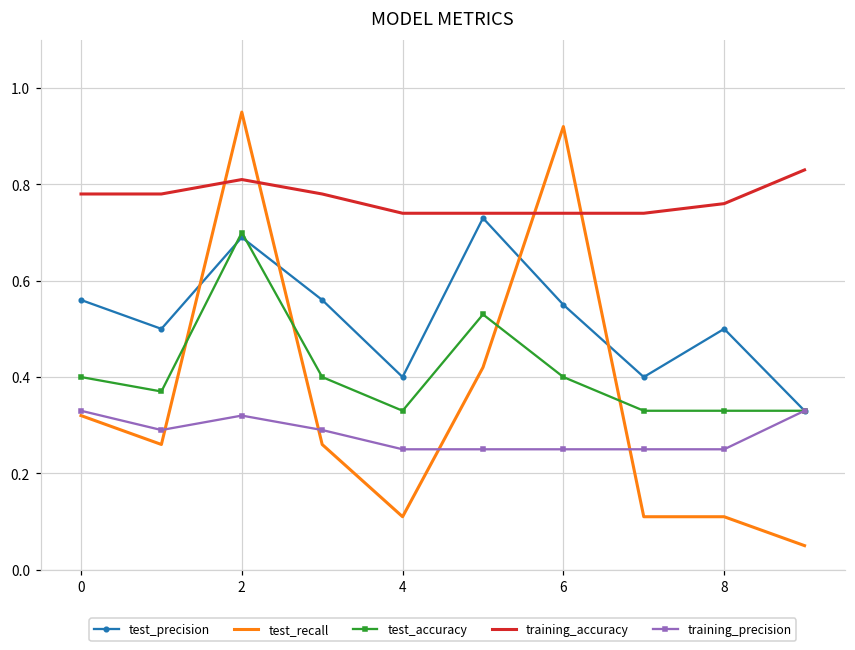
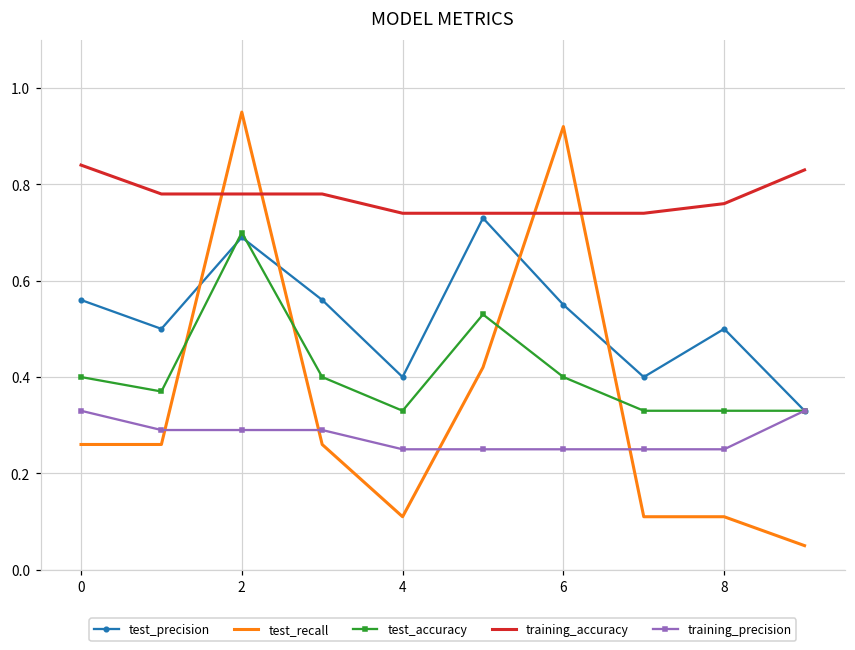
test_recall, 0: 0.32 -> 0.26
training_accuracy, 0: 0.78 -> 0.84
training_accuracy, 2: 0.81 -> 0.78
training_precision, 2: 0.32 -> 0.29
